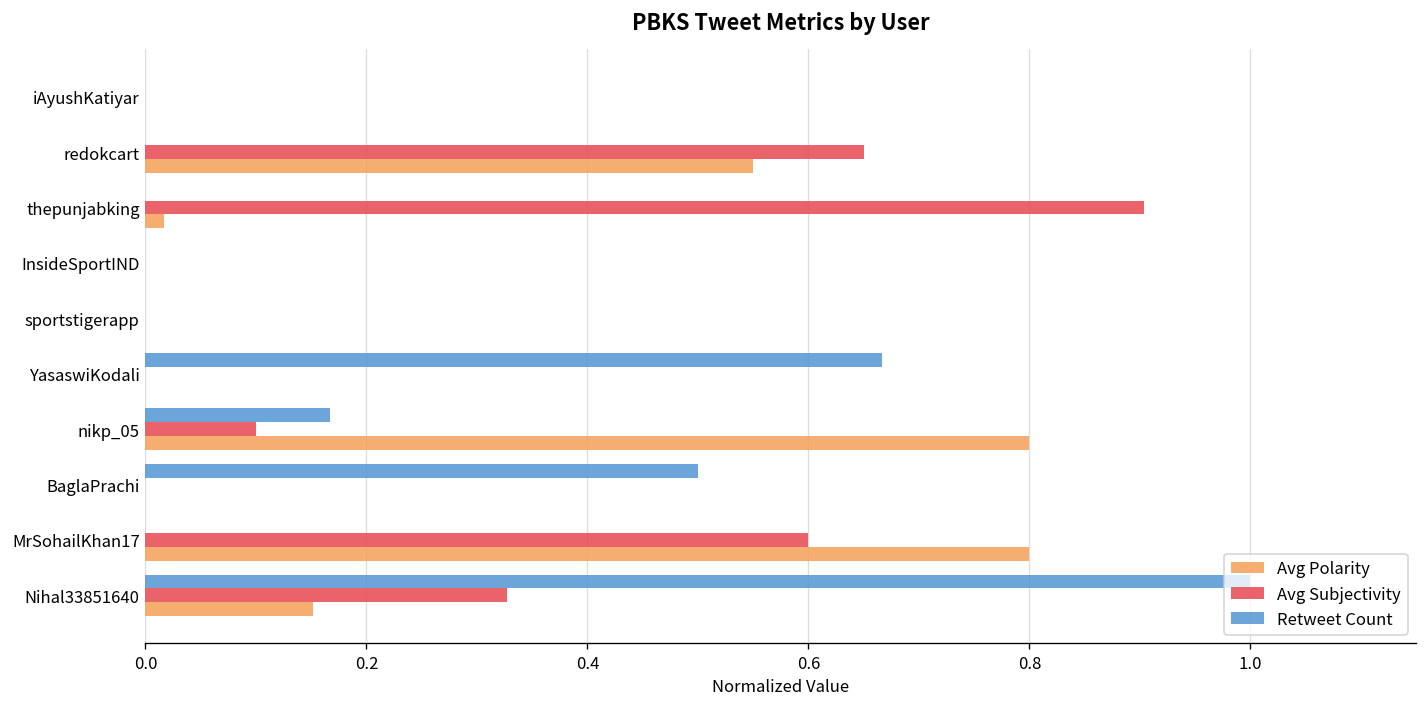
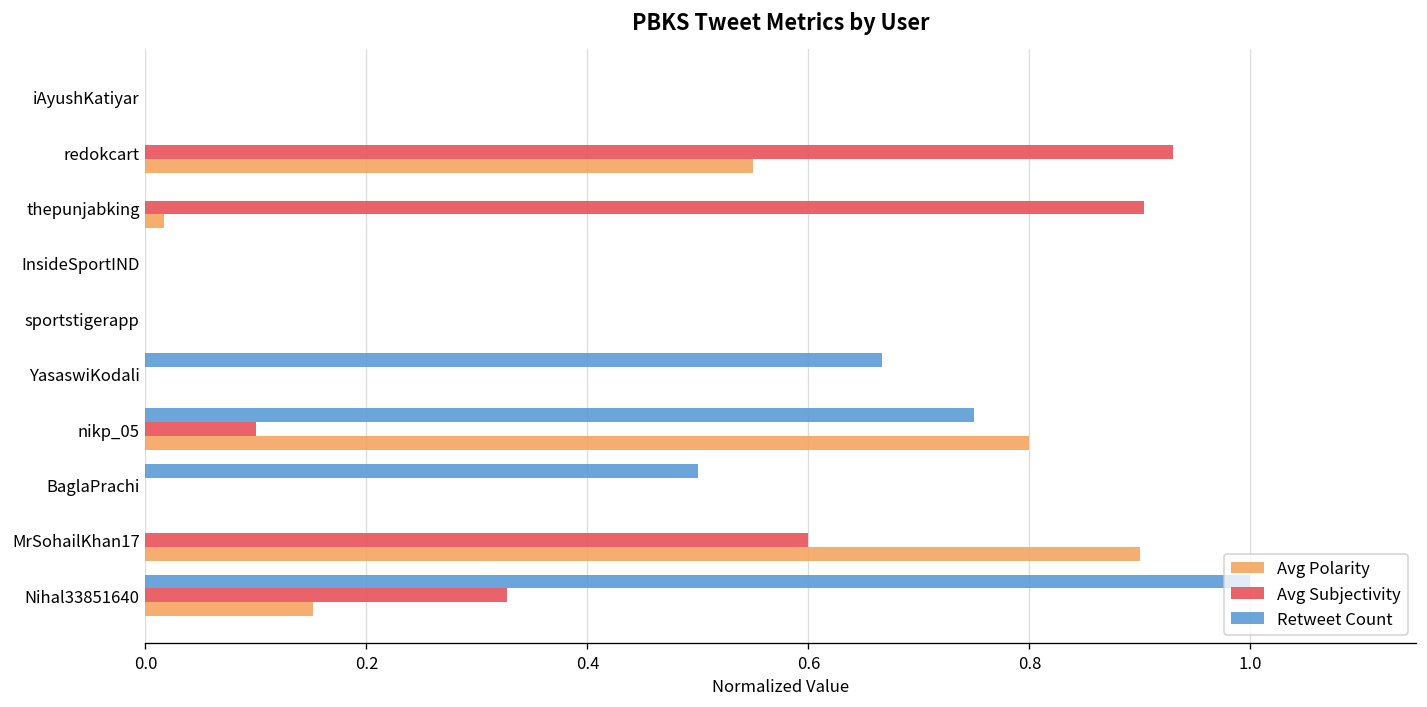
Avg Subjectivity, redokcart: 0.65 -> 0.93
Retweet Count, nikp_05: 0.17 -> 0.75
Avg Polarity, MrSohailKhan17: 0.8 -> 0.9
